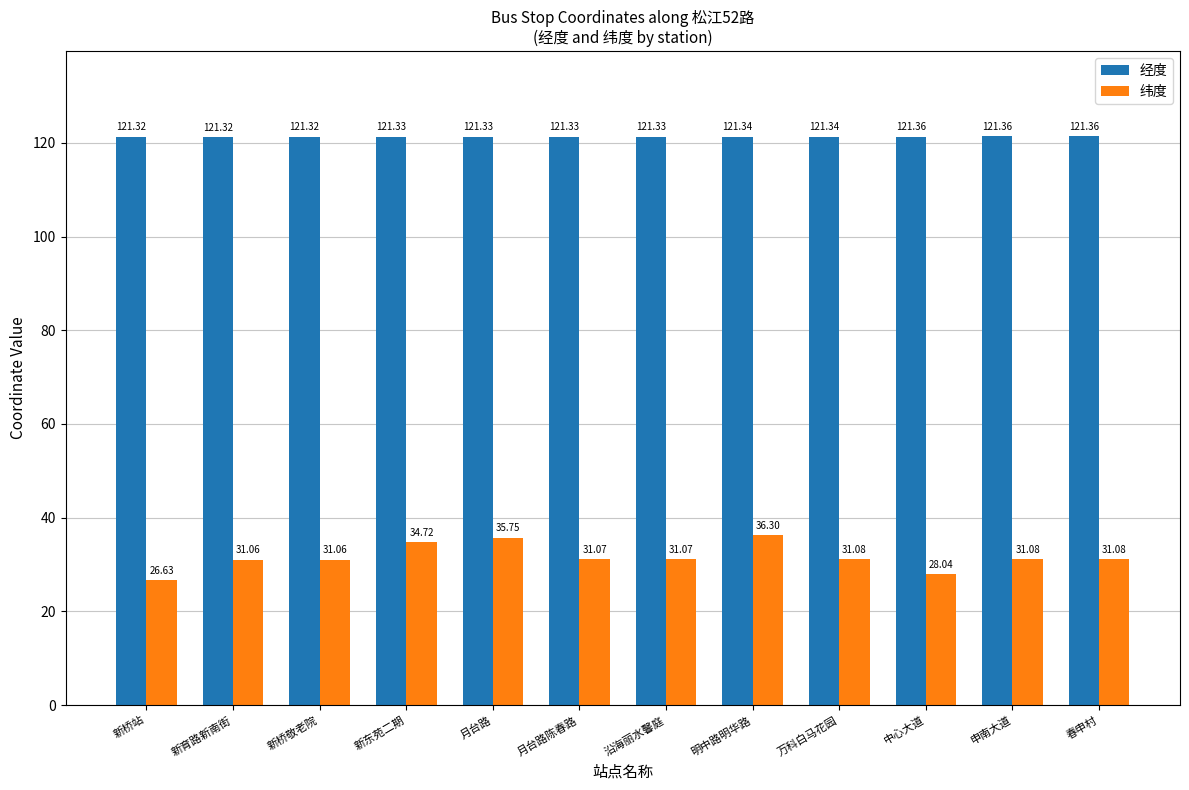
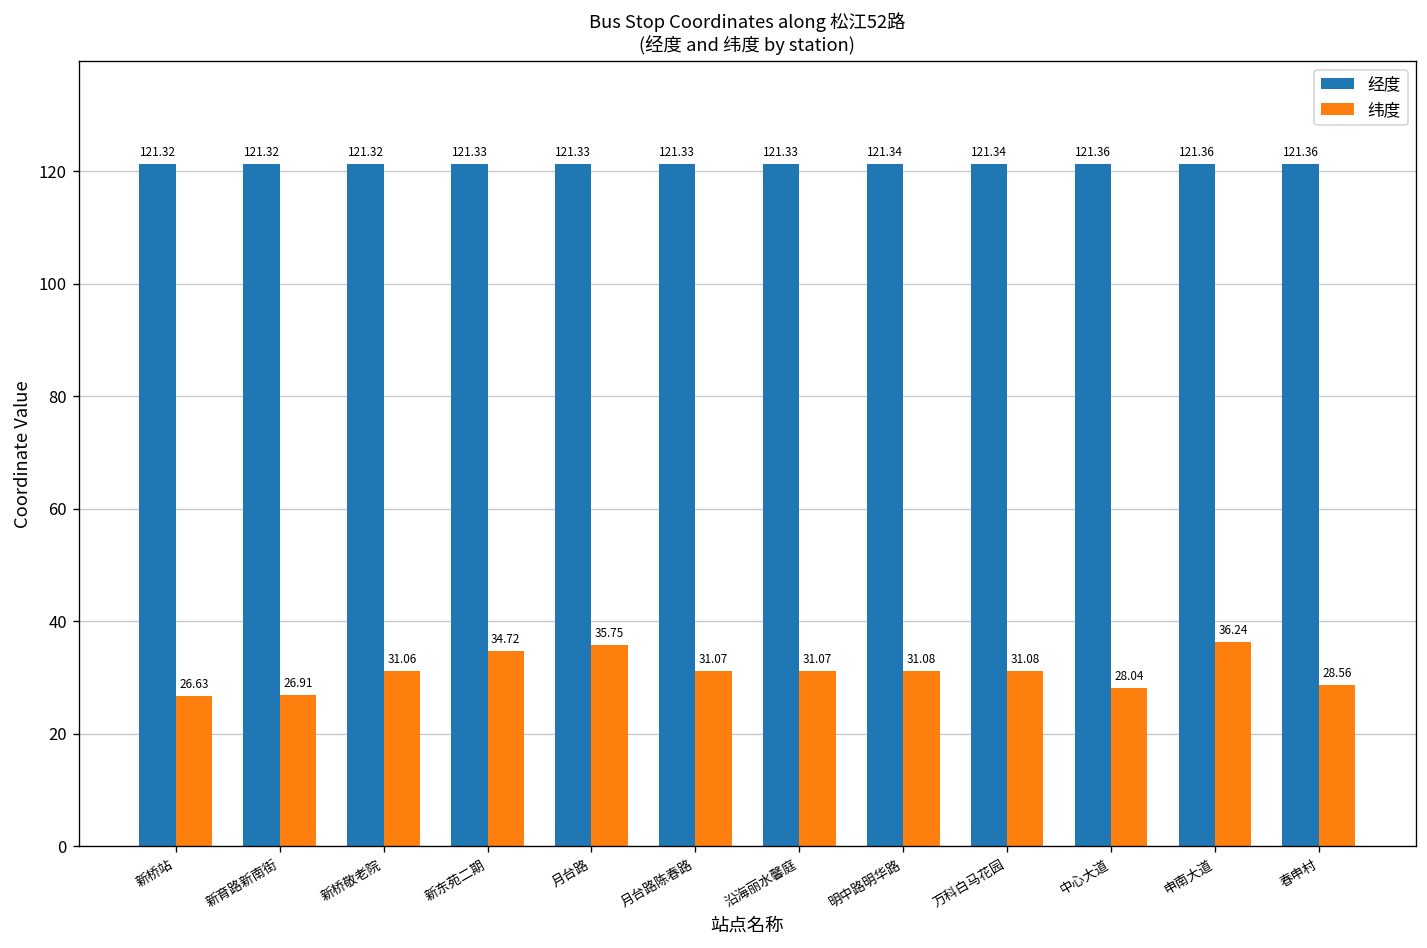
纬度, 新育路新南街: 31.06 -> 26.91
纬度, 明中路明华路: 36.30 -> 31.08
纬度, 申南大道: 31.08 -> 36.24
纬度, 春申村: 31.08 -> 28.56
